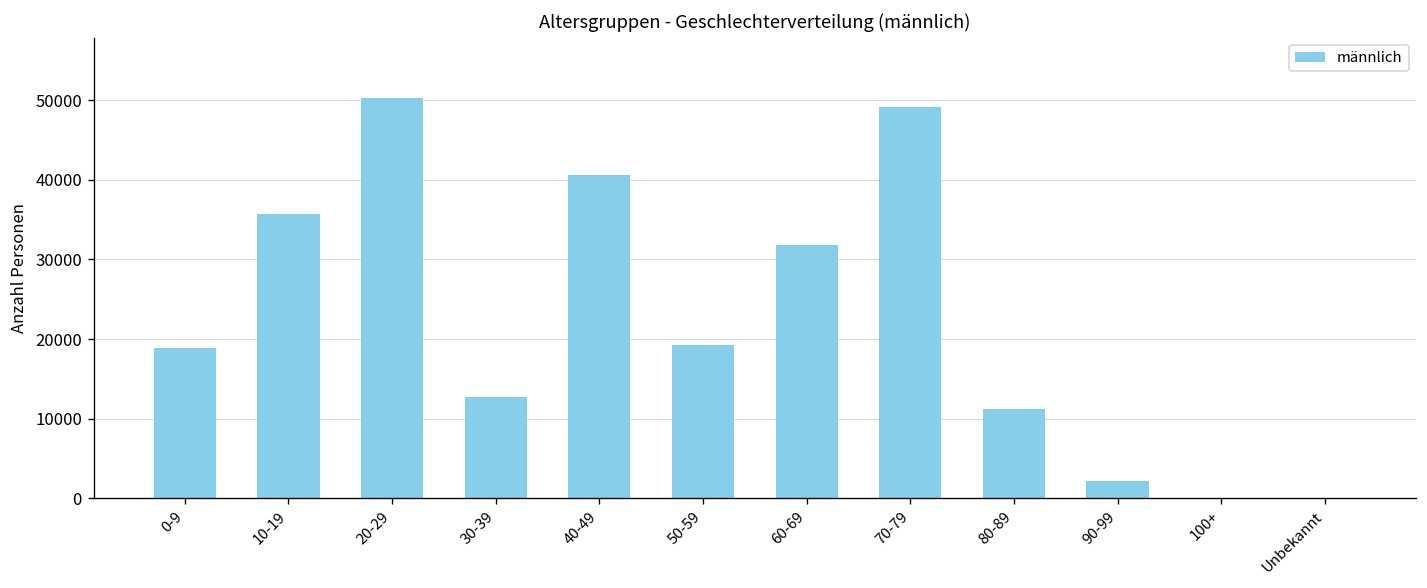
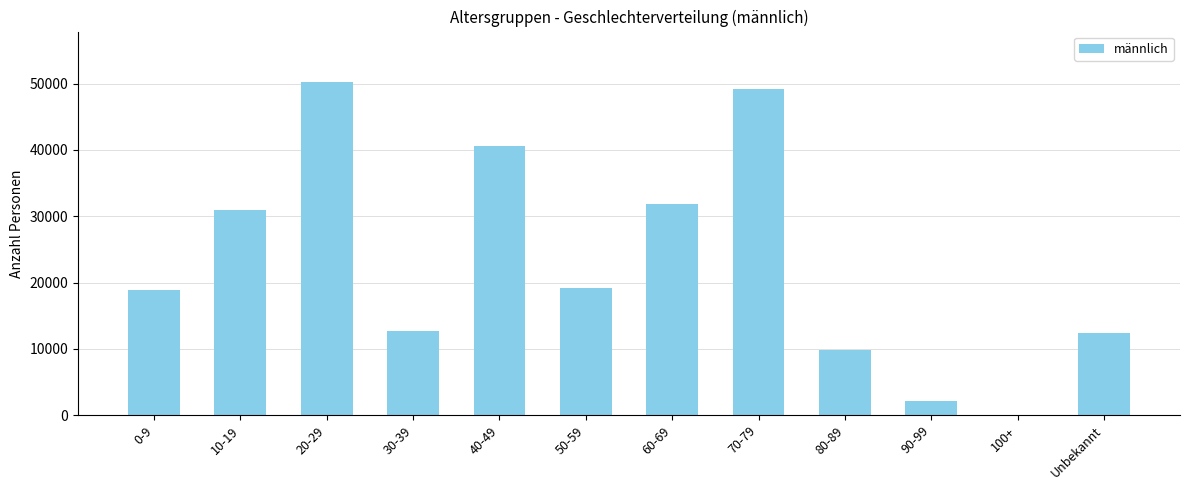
10-19: 36000 -> 31000
80-89: 11000 -> 10000
Unbekannt: 0 -> 12000
